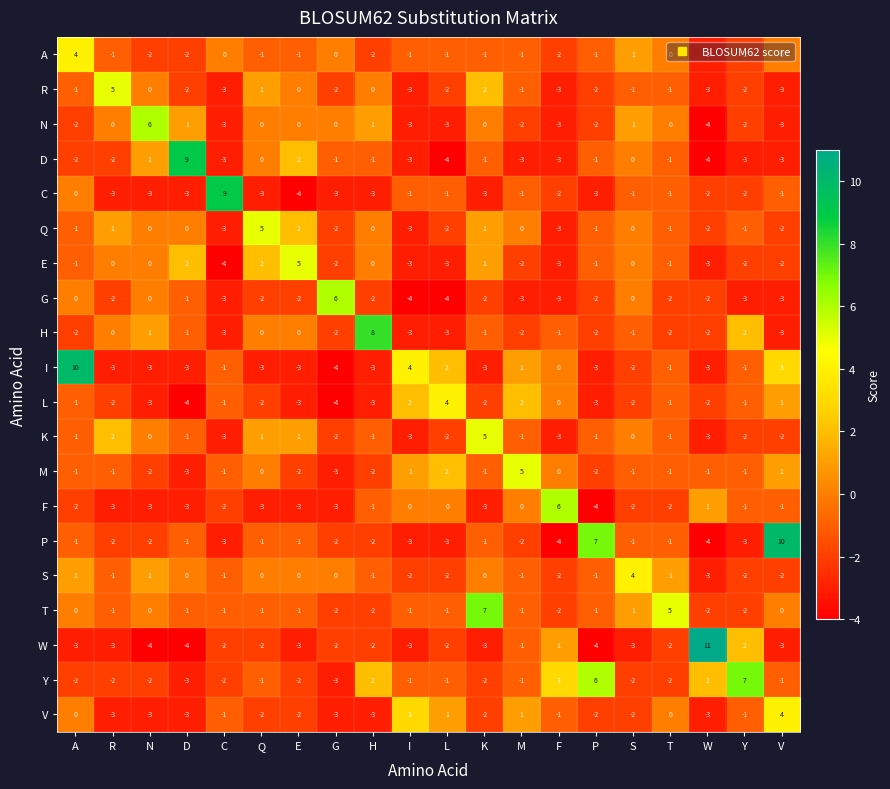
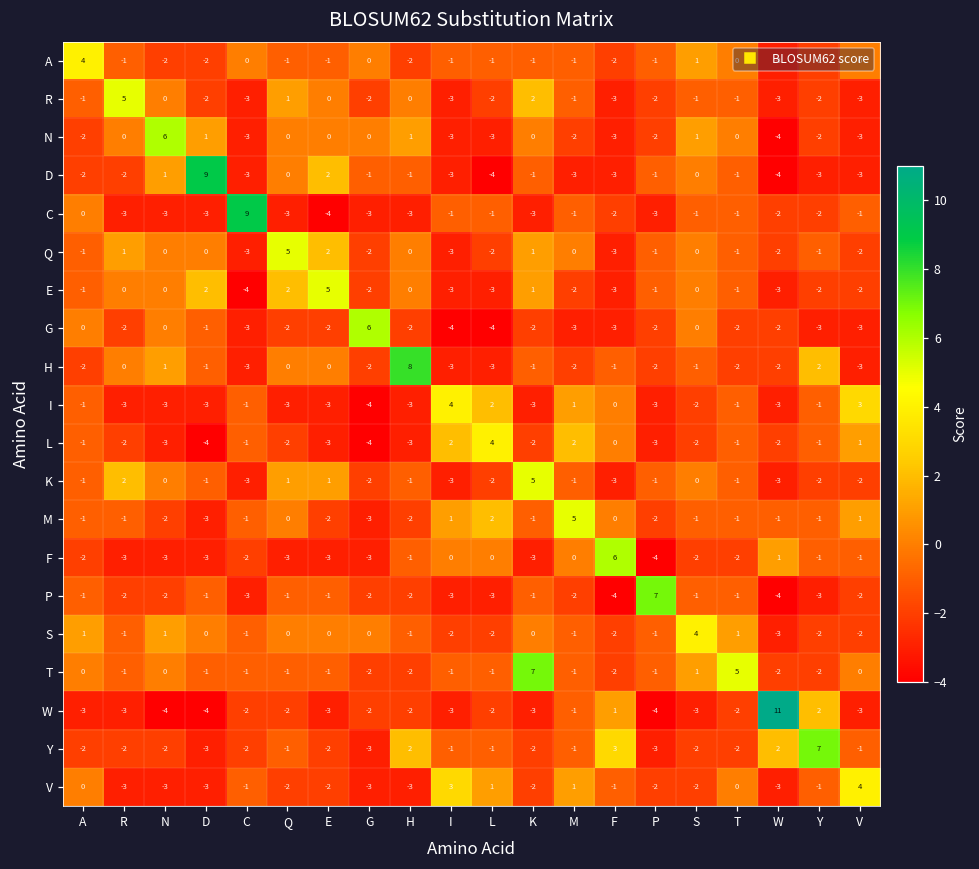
I, A: 10 -> -1
P, V: 10 -> -2
Y, P: 6 -> -3
